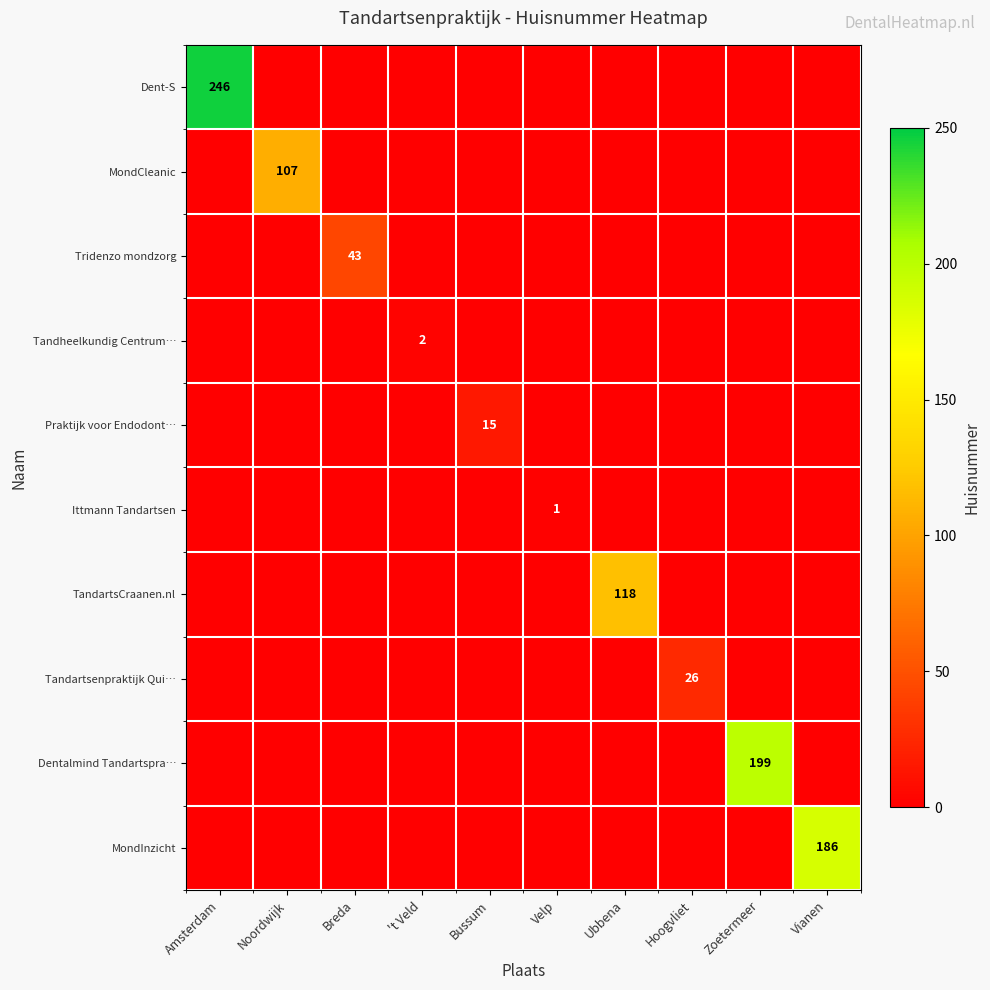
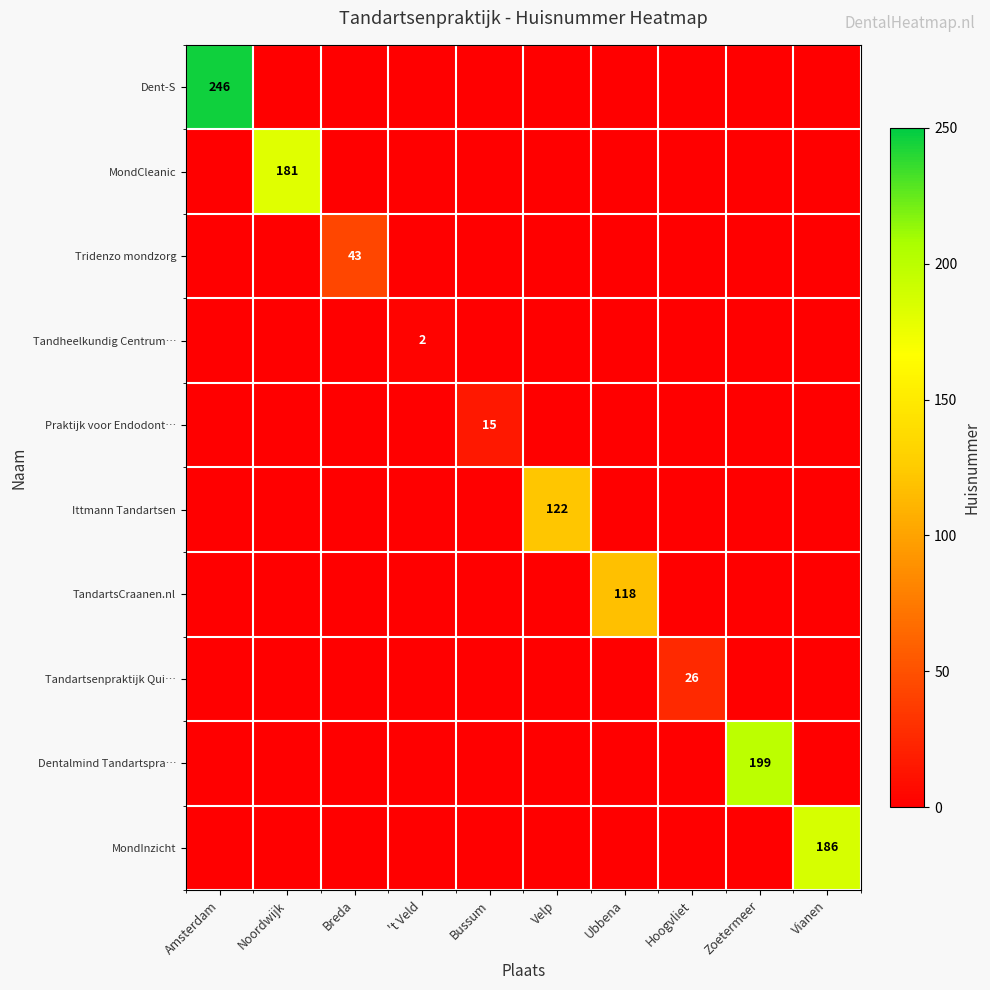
MondCleanic, Noordwijk: 107 -> 181
Ittmann Tandartsen, Velp: 1 -> 122
